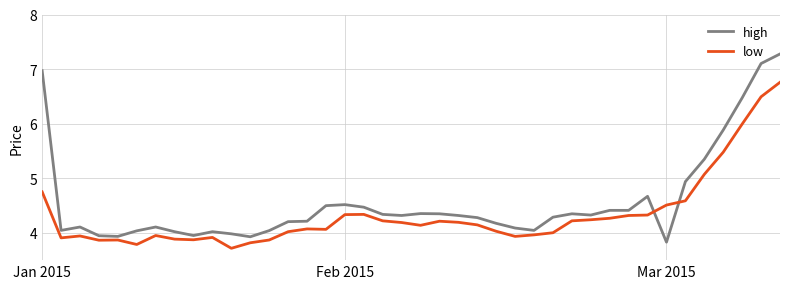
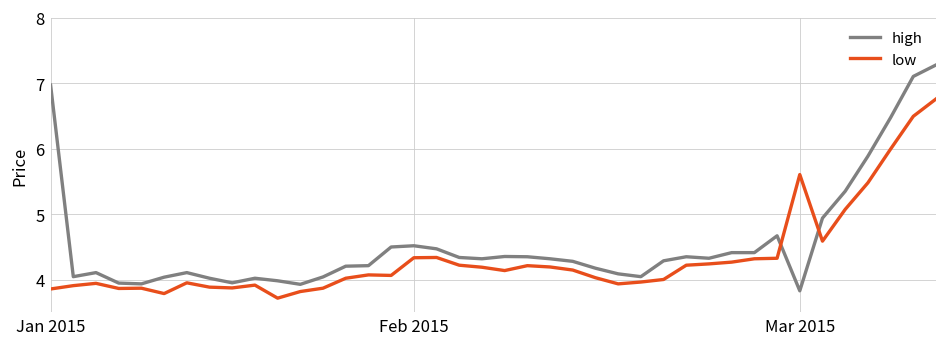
low, Jan 2015: 4.8 -> 3.9
low, Mar 2015: 4.5 -> 5.6
